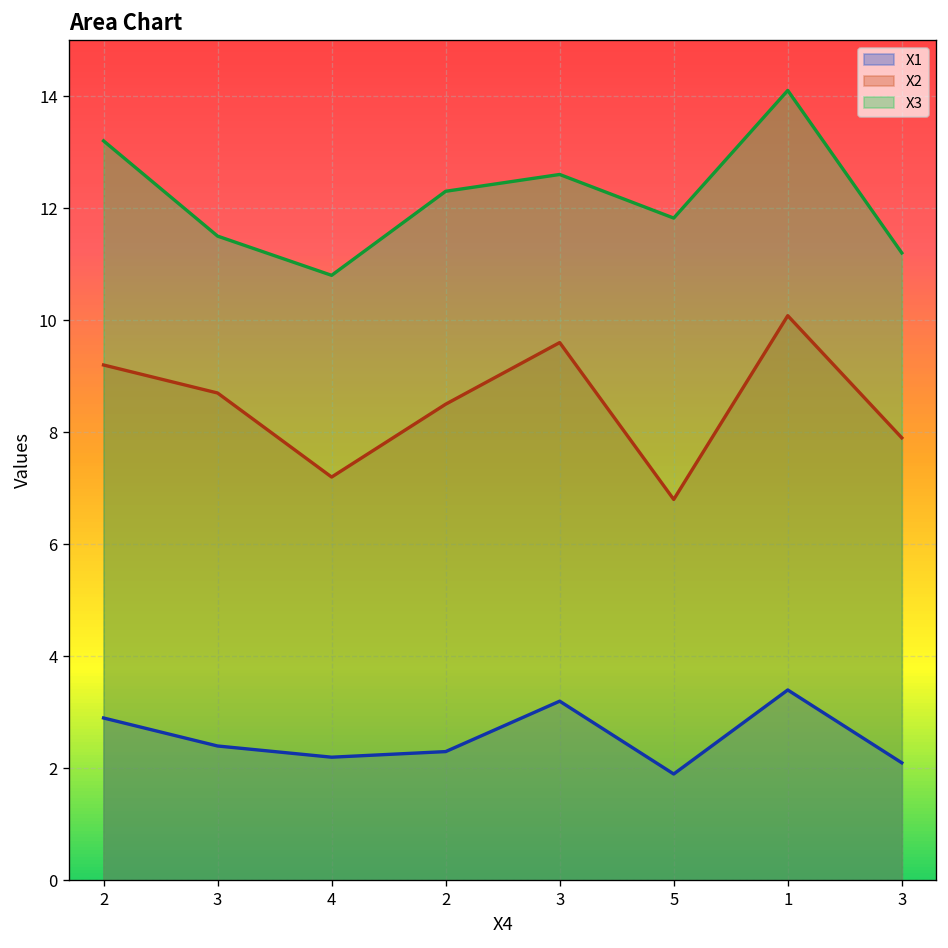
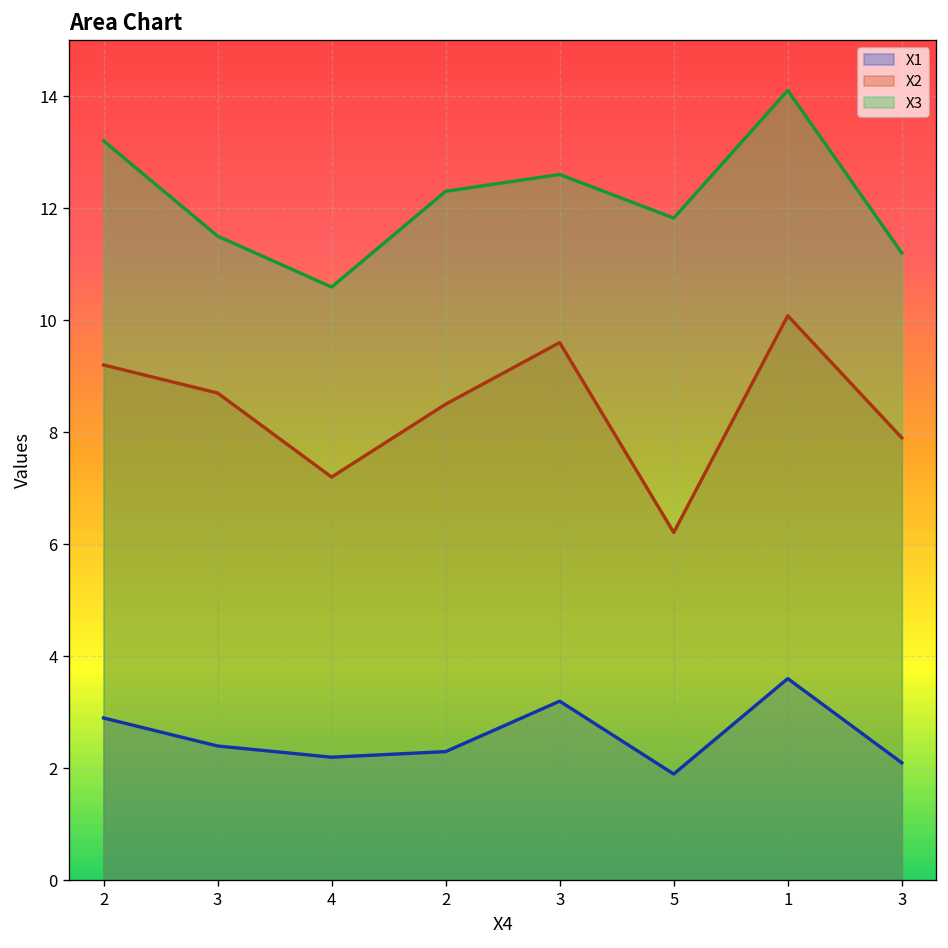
X3, 4: 10.8 -> 10.6
X2, 5: 6.8 -> 6.2
X1, 1: 3.4 -> 3.6
